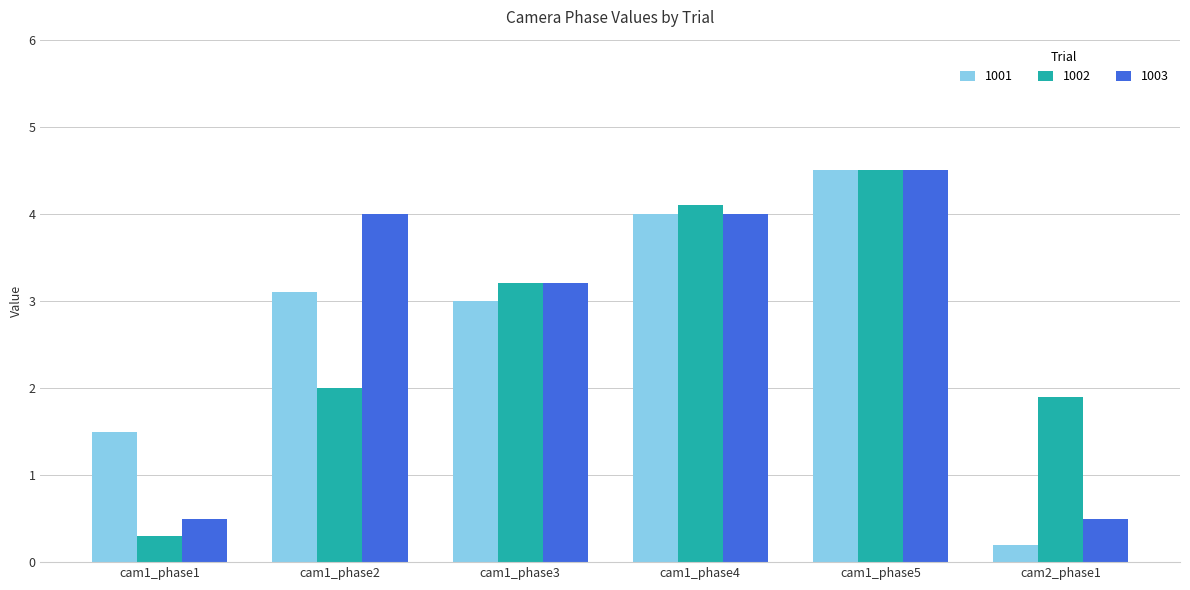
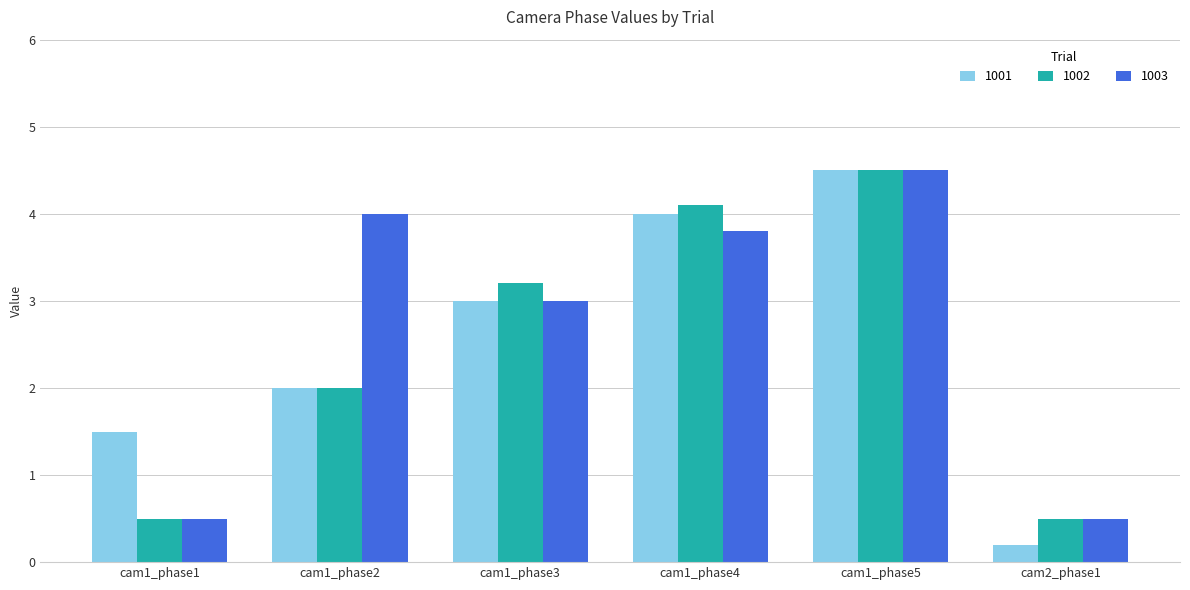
1002, cam1_phase1: 0.3 -> 0.5
1001, cam1_phase2: 3.1 -> 2.0
1003, cam1_phase3: 3.2 -> 3.0
1003, cam1_phase4: 4.0 -> 3.8
1002, cam2_phase1: 1.9 -> 0.5
